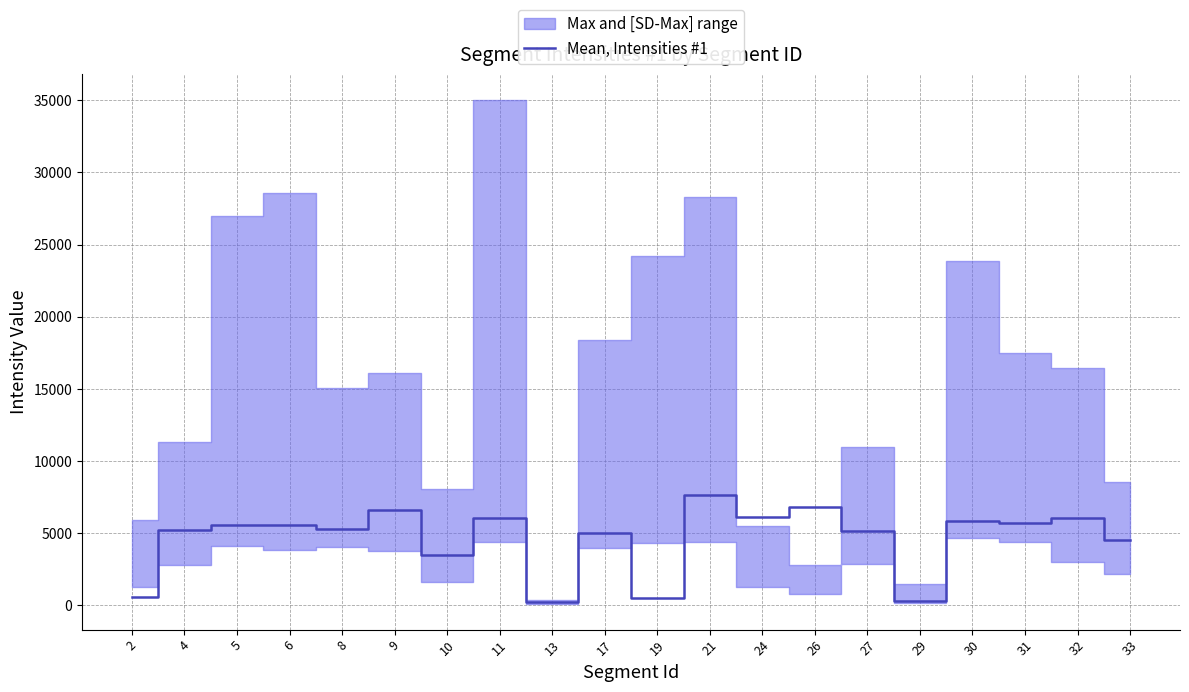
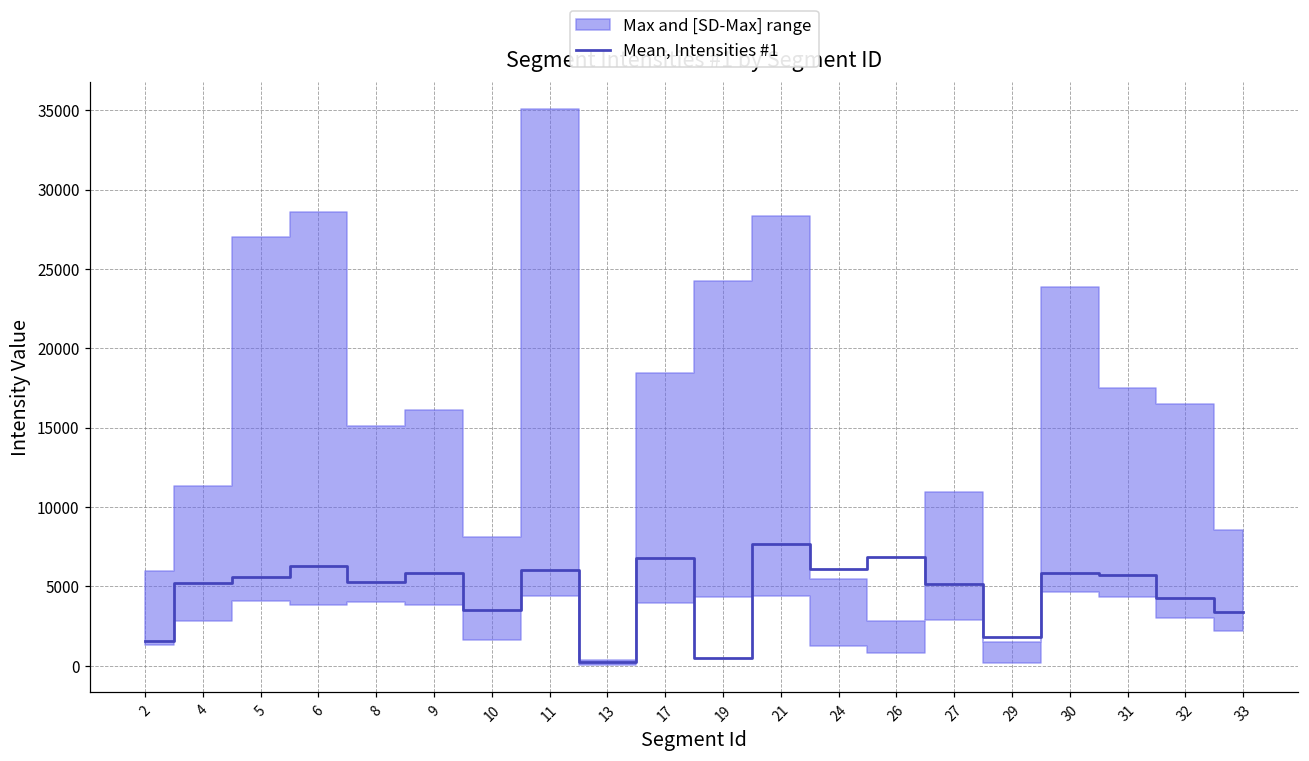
Mean, Intensities #1, 2: 600 -> 1600
Mean, Intensities #1, 6: 5600 -> 6300
Mean, Intensities #1, 9: 6600 -> 5900
Mean, Intensities #1, 17: 5000 -> 6800
Mean, Intensities #1, 29: 300 -> 1800
Mean, Intensities #1, 32: 6000 -> 4300
Mean, Intensities #1, 33: 4500 -> 3400
